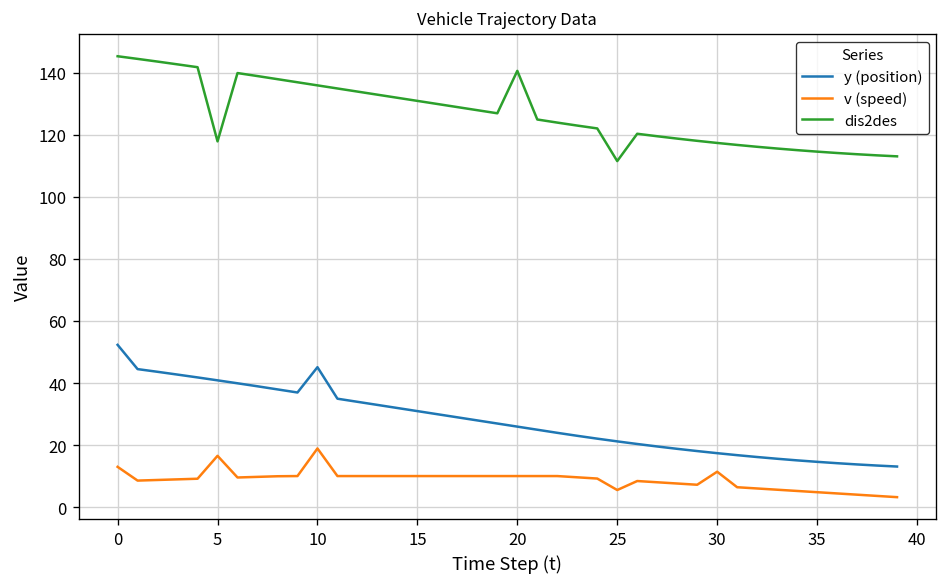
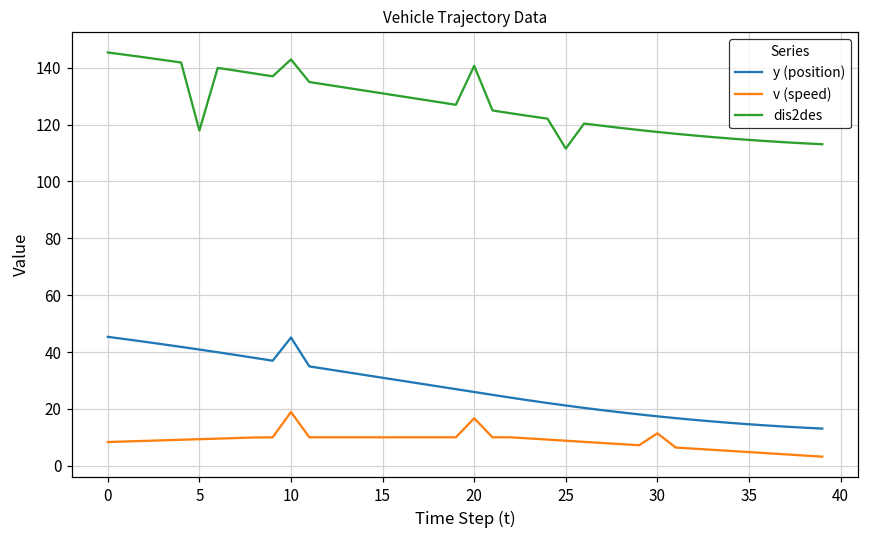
y (position), 0: 52 -> 45
v (speed), 0: 13 -> 8
v (speed), 5: 17 -> 9
dis2des, 10: 136 -> 143
v (speed), 20: 10 -> 17
v (speed), 25: 6 -> 9
